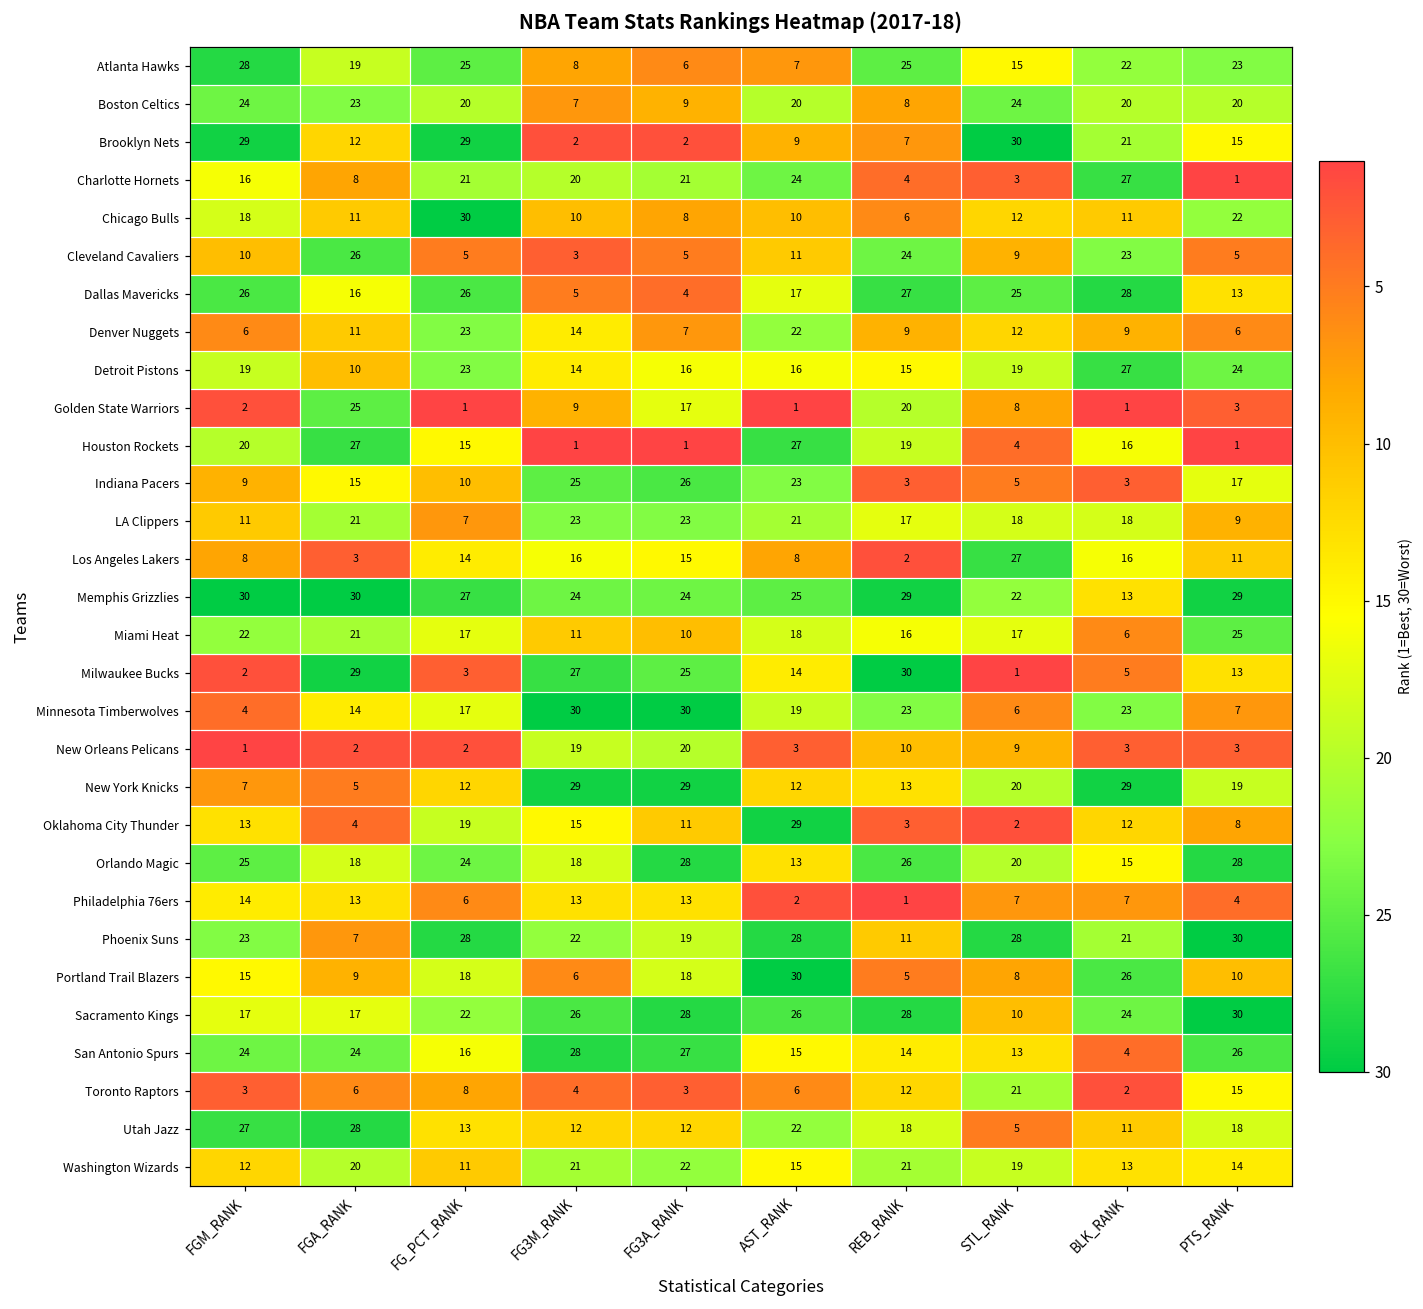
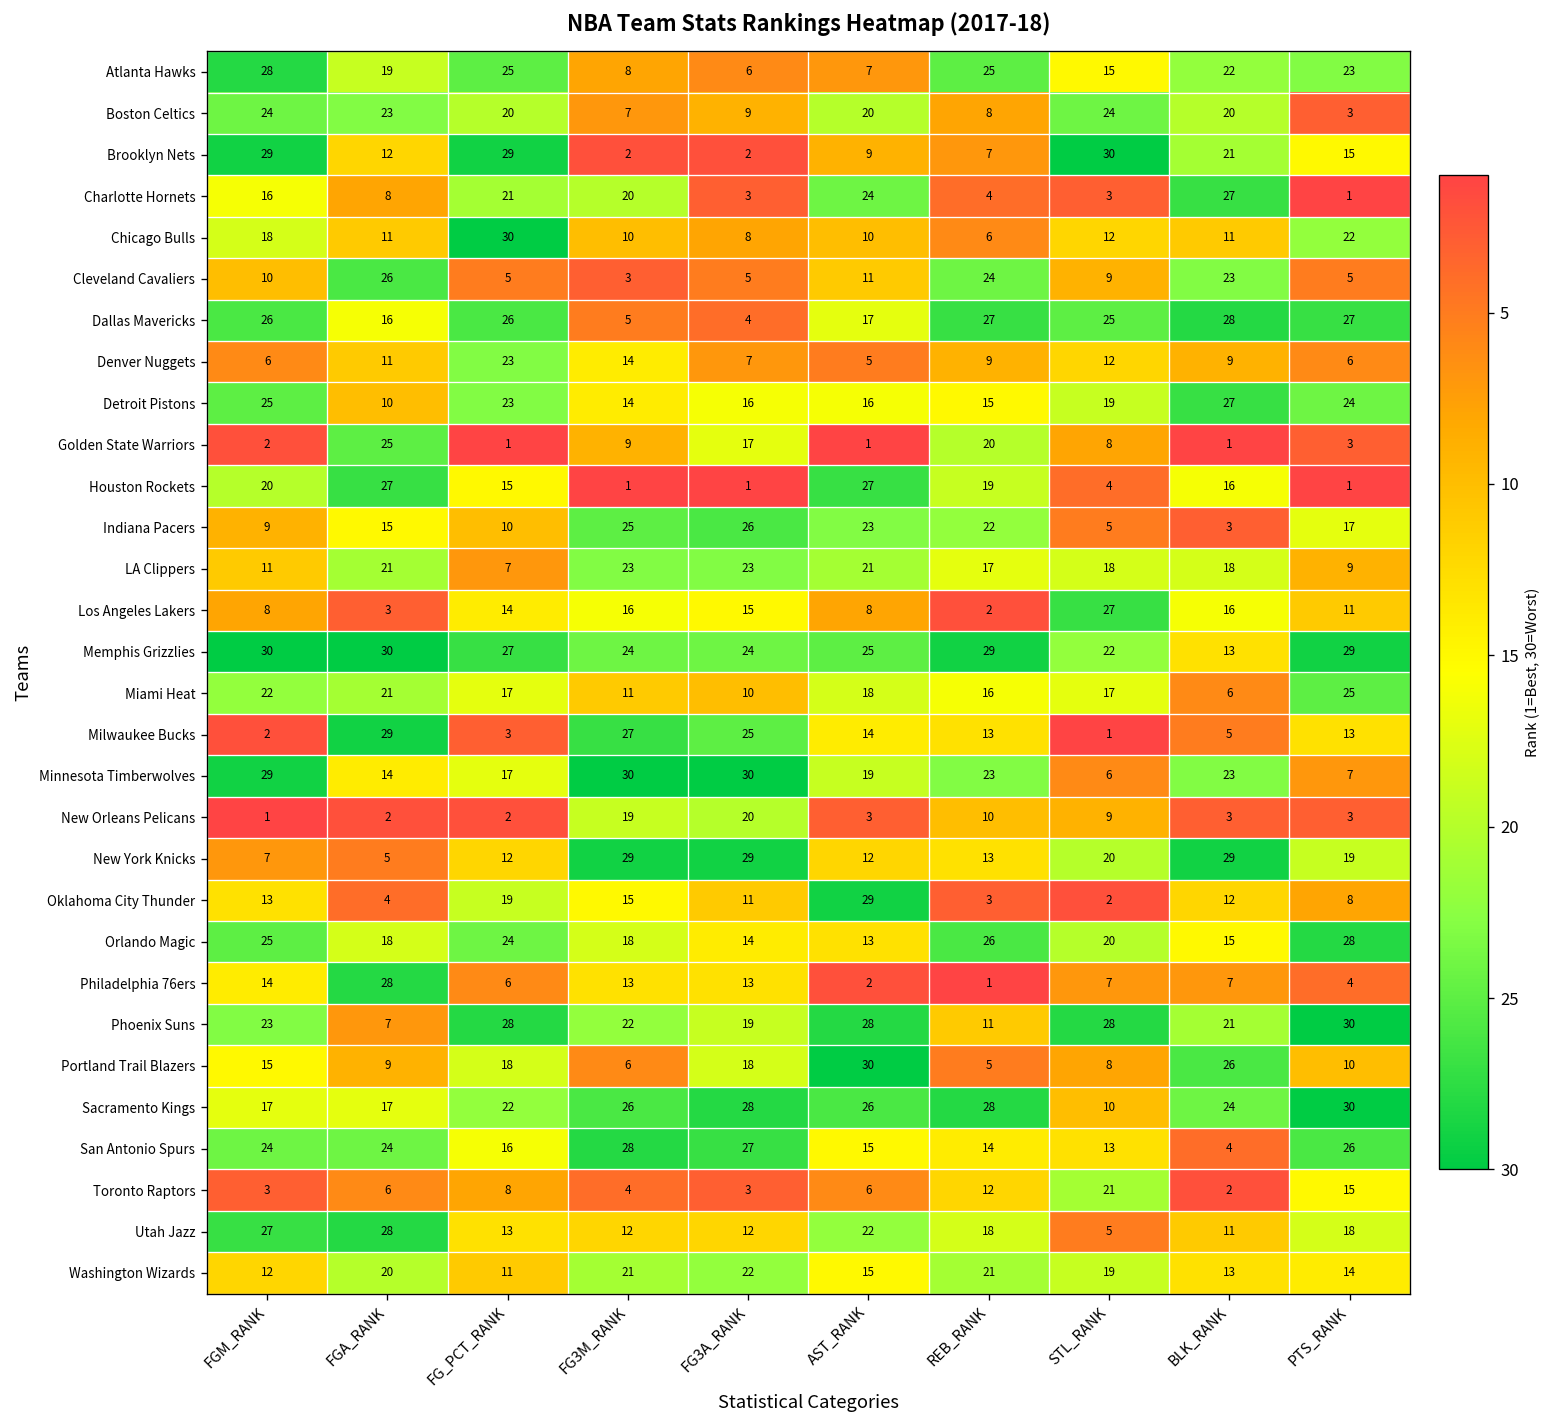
Boston Celtics, PTS_RANK: 20 -> 3
Charlotte Hornets, FG3A_RANK: 21 -> 3
Dallas Mavericks, PTS_RANK: 13 -> 27
Denver Nuggets, AST_RANK: 22 -> 5
Detroit Pistons, FGM_RANK: 19 -> 25
Indiana Pacers, REB_RANK: 3 -> 22
Milwaukee Bucks, REB_RANK: 30 -> 13
Minnesota Timberwolves, FGM_RANK: 4 -> 29
Orlando Magic, FG3A_RANK: 28 -> 14
Philadelphia 76ers, FGA_RANK: 13 -> 28
